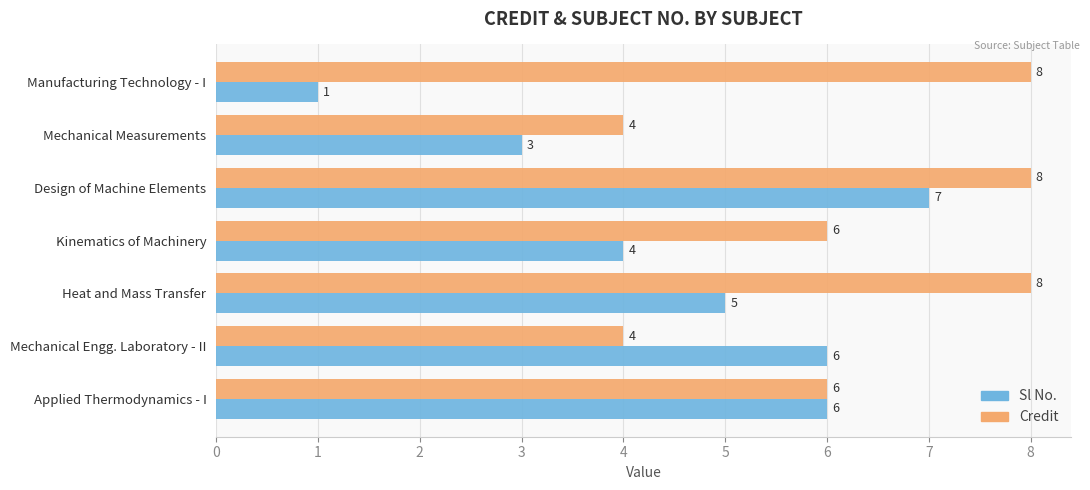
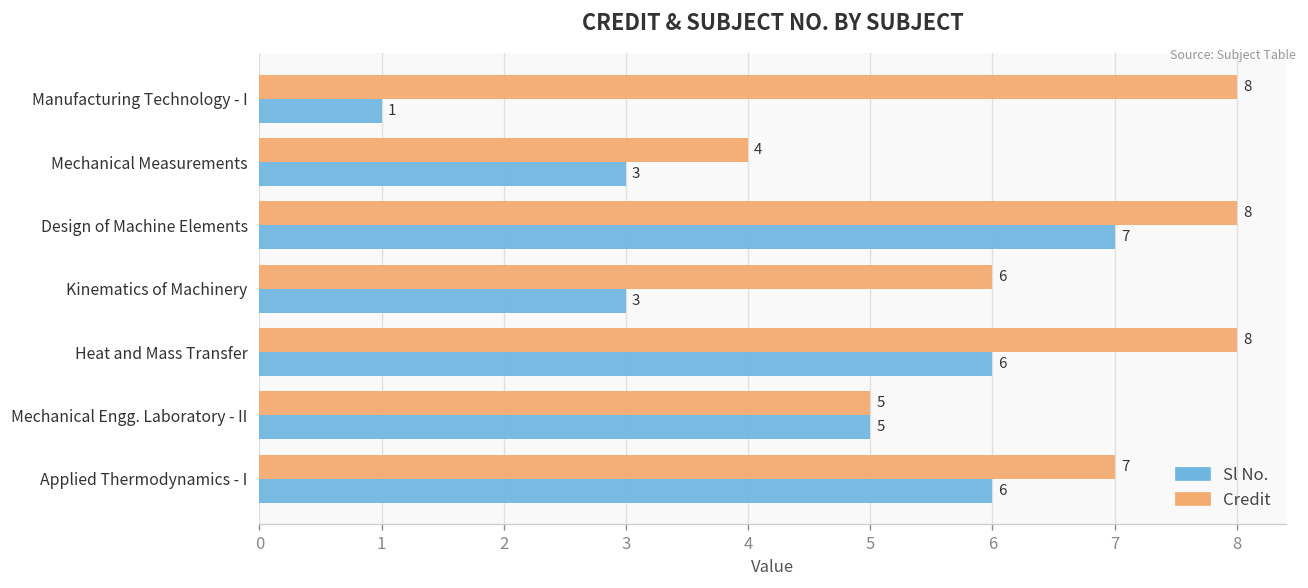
Sl No., Kinematics of Machinery: 4 -> 3
Sl No., Heat and Mass Transfer: 5 -> 6
Credit, Mechanical Engg. Laboratory - II: 4 -> 5
Sl No., Mechanical Engg. Laboratory - II: 6 -> 5
Credit, Applied Thermodynamics - I: 6 -> 7
